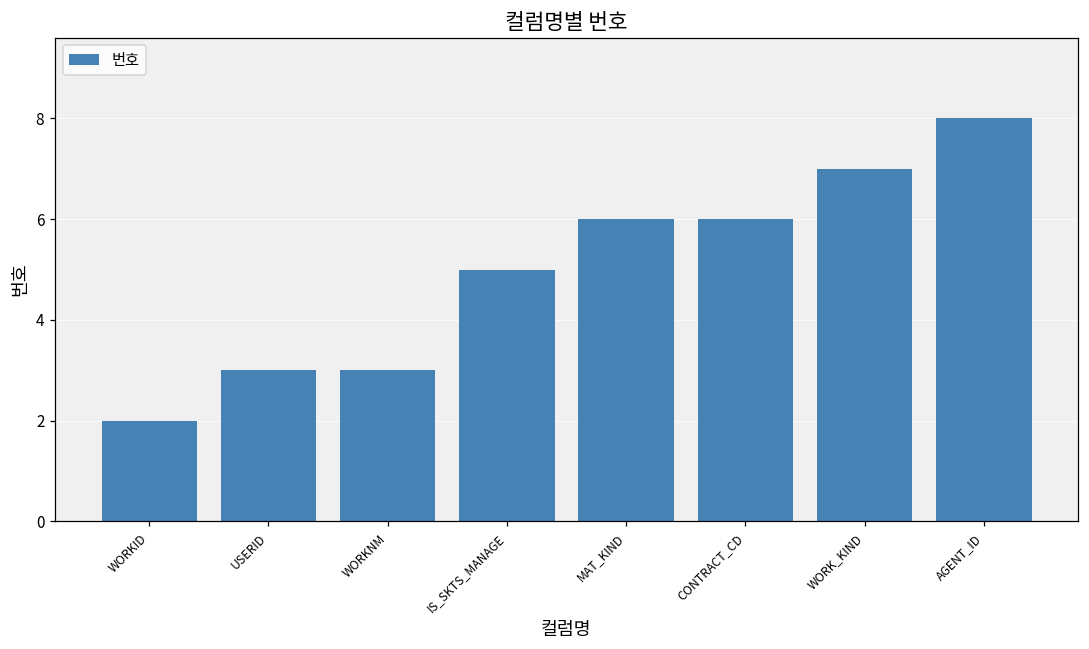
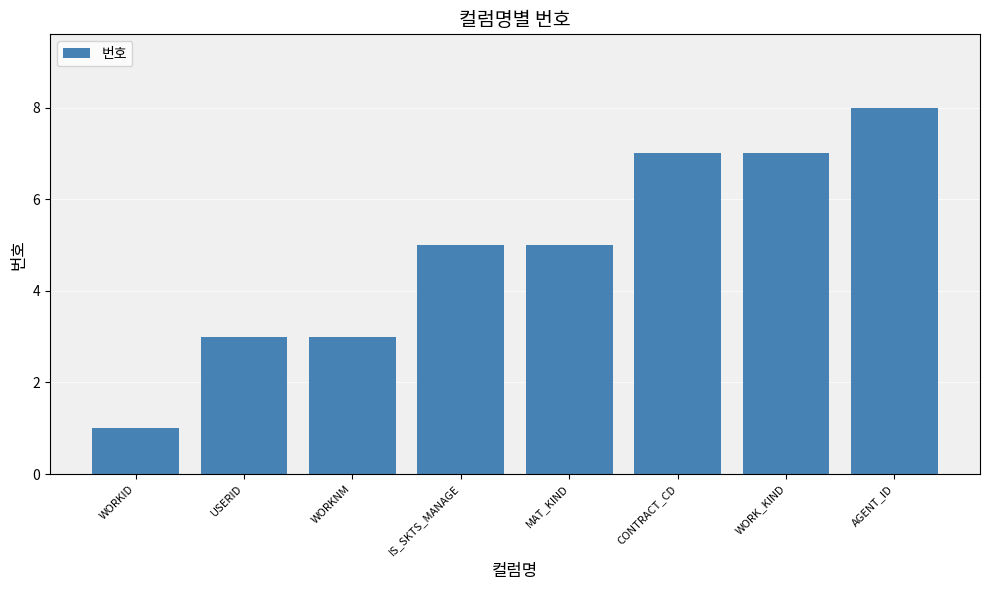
WORKID: 2 -> 1
MAT_KIND: 6 -> 5
CONTRACT_CD: 6 -> 7
